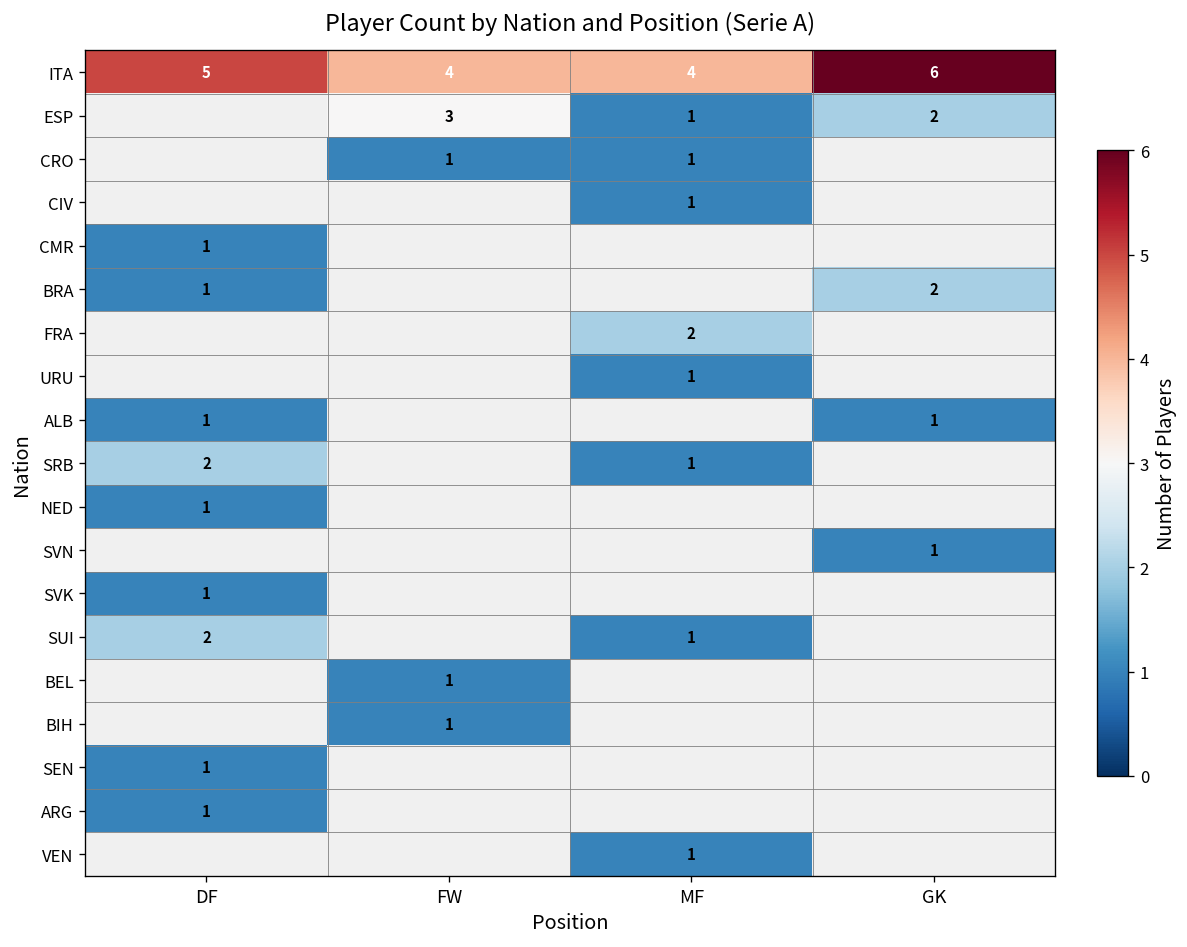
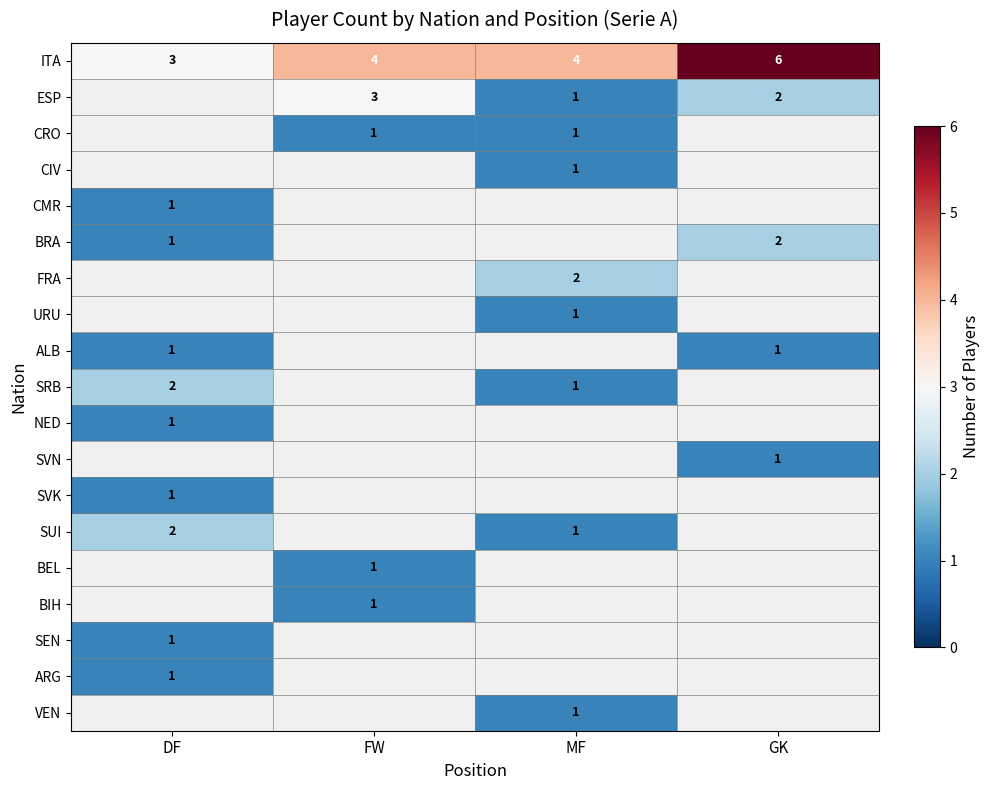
ITA, DF: 5 -> 3
